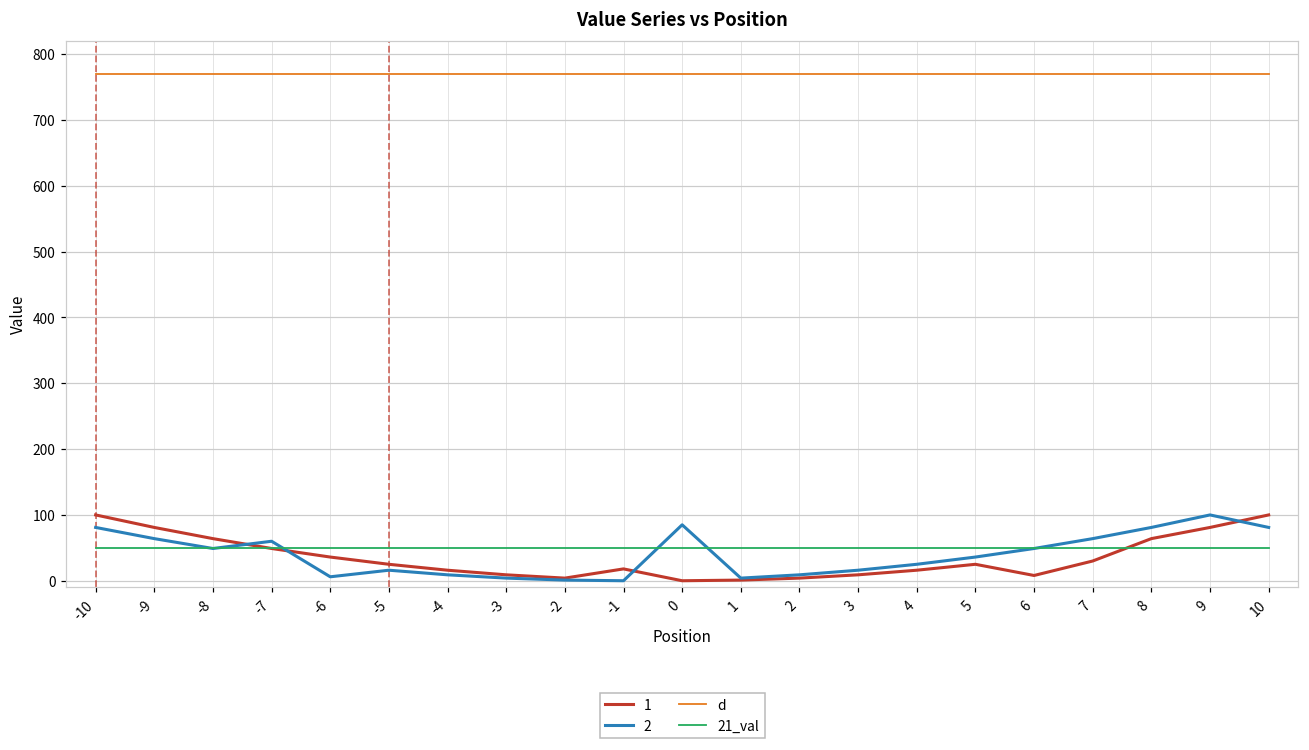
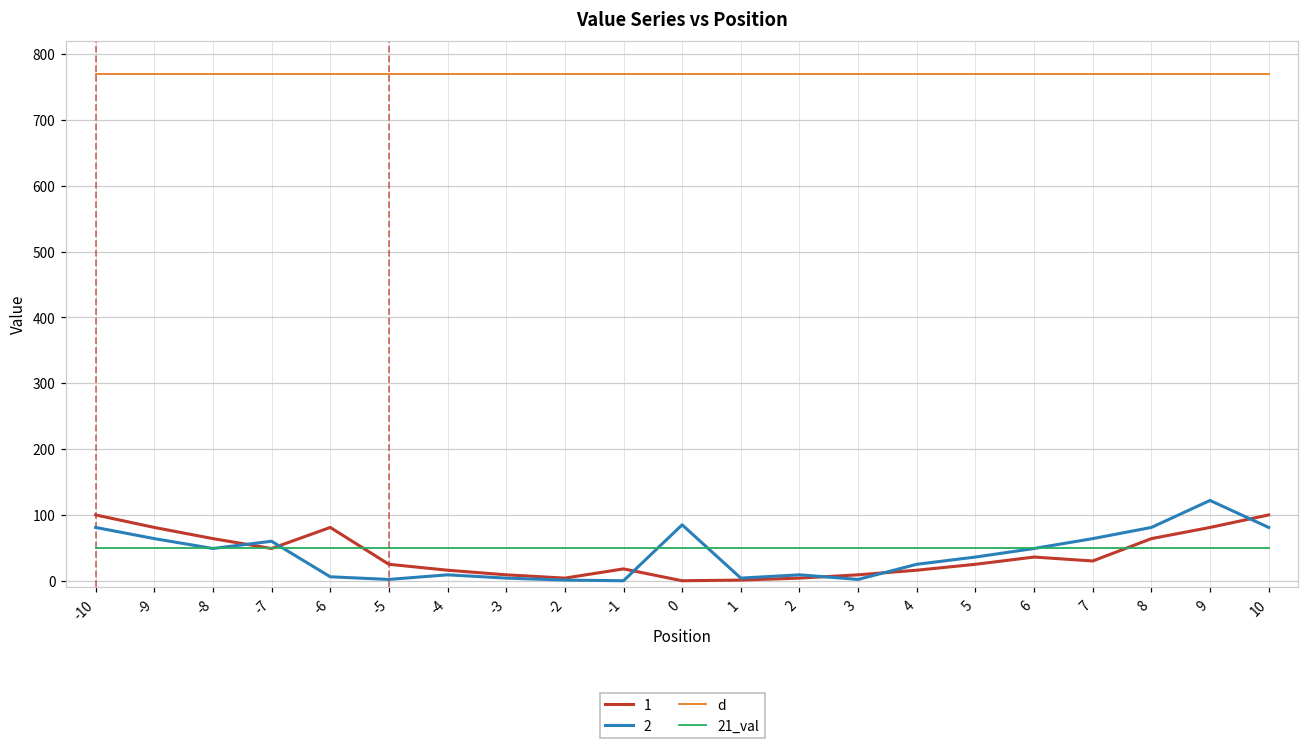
1, -6: 40 -> 80
2, -5: 20 -> 0
2, 3: 20 -> 0
1, 6: 10 -> 40
2, 9: 100 -> 120
